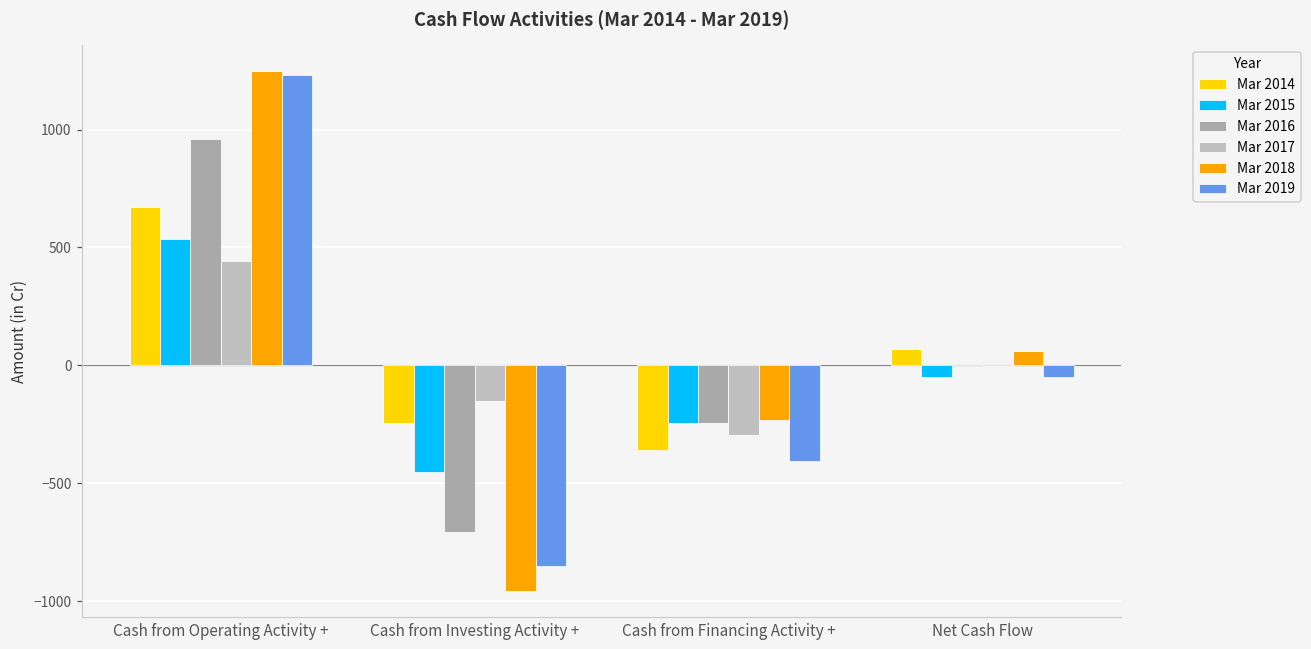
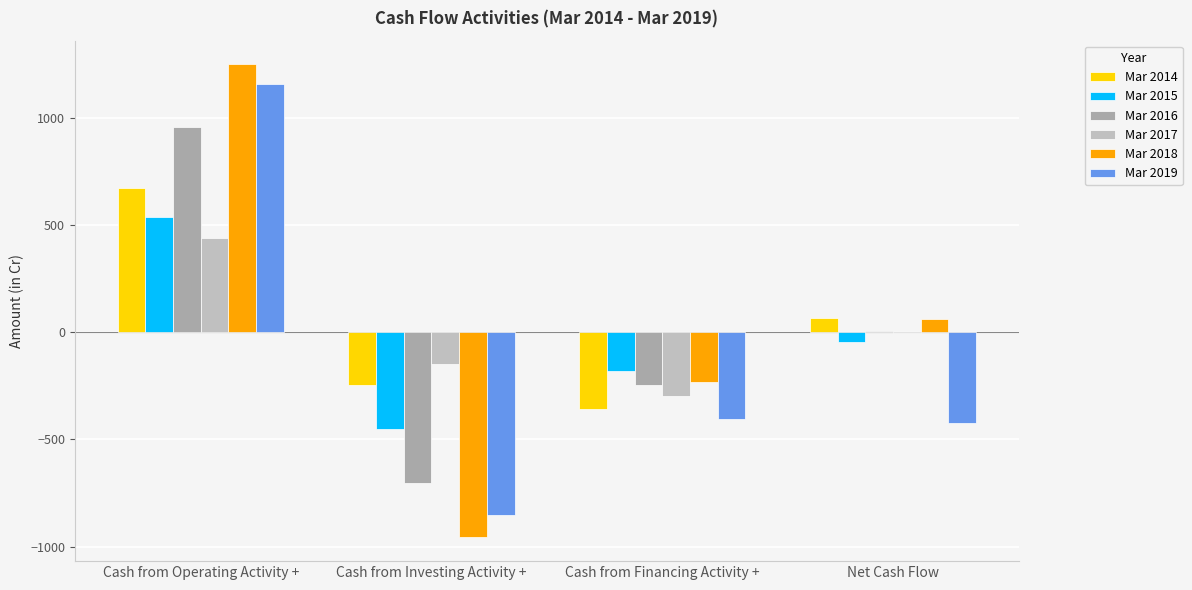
Mar 2019, Cash from Operating Activity +: 1230 -> 1160
Mar 2015, Cash from Financing Activity +: -250 -> -180
Mar 2019, Net Cash Flow: -50 -> -420
